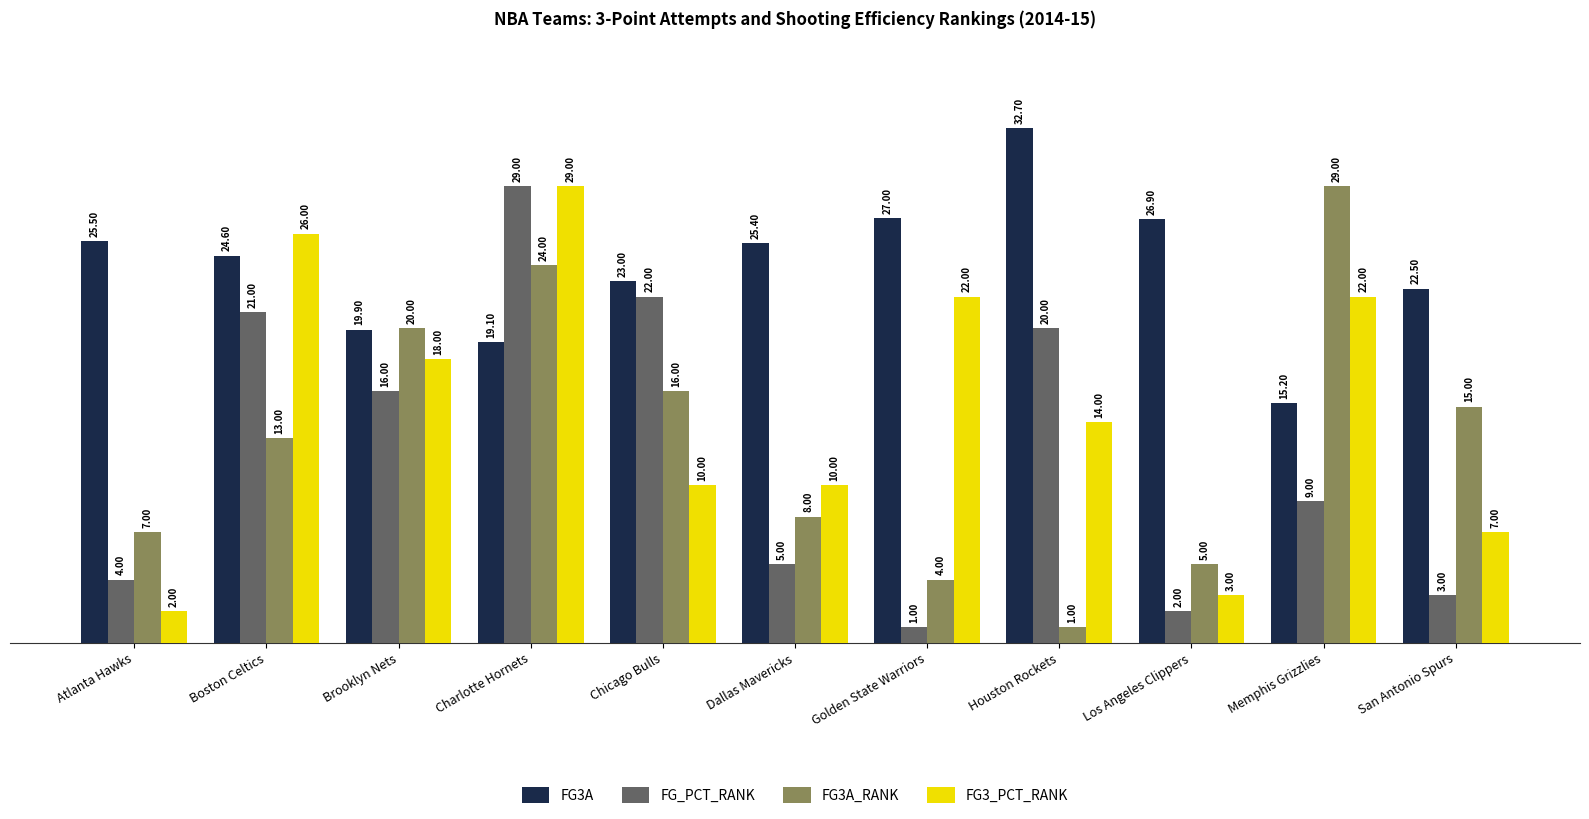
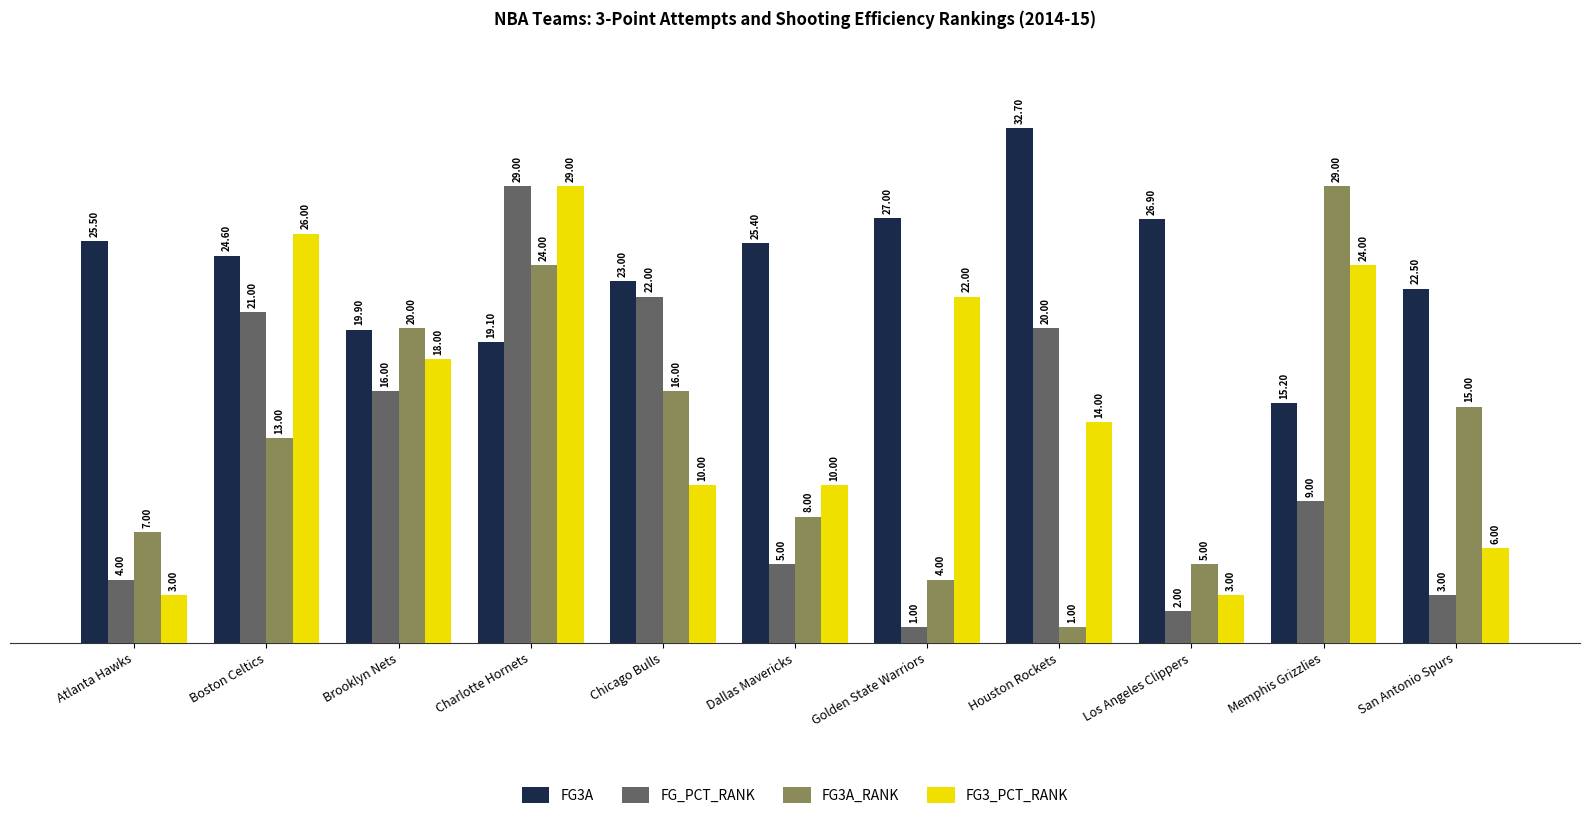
FG3_PCT_RANK, Atlanta Hawks: 2.00 -> 3.00
FG3_PCT_RANK, Memphis Grizzlies: 22.00 -> 24.00
FG3_PCT_RANK, San Antonio Spurs: 7.00 -> 6.00
